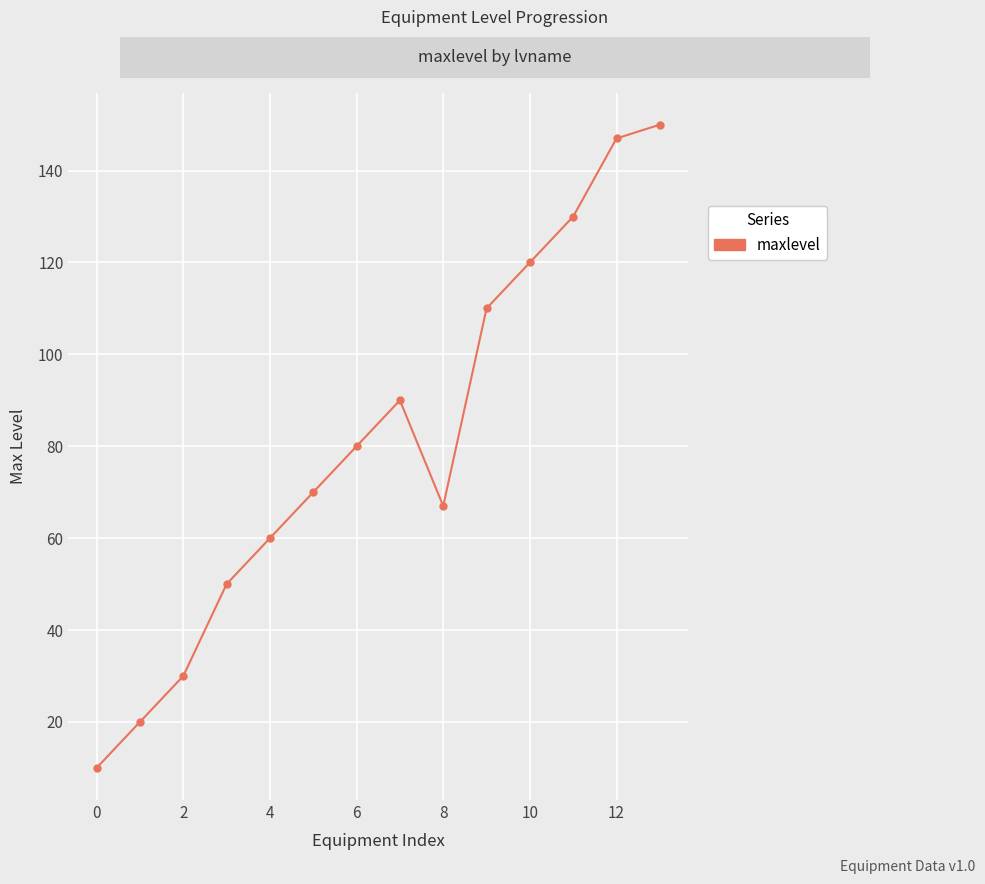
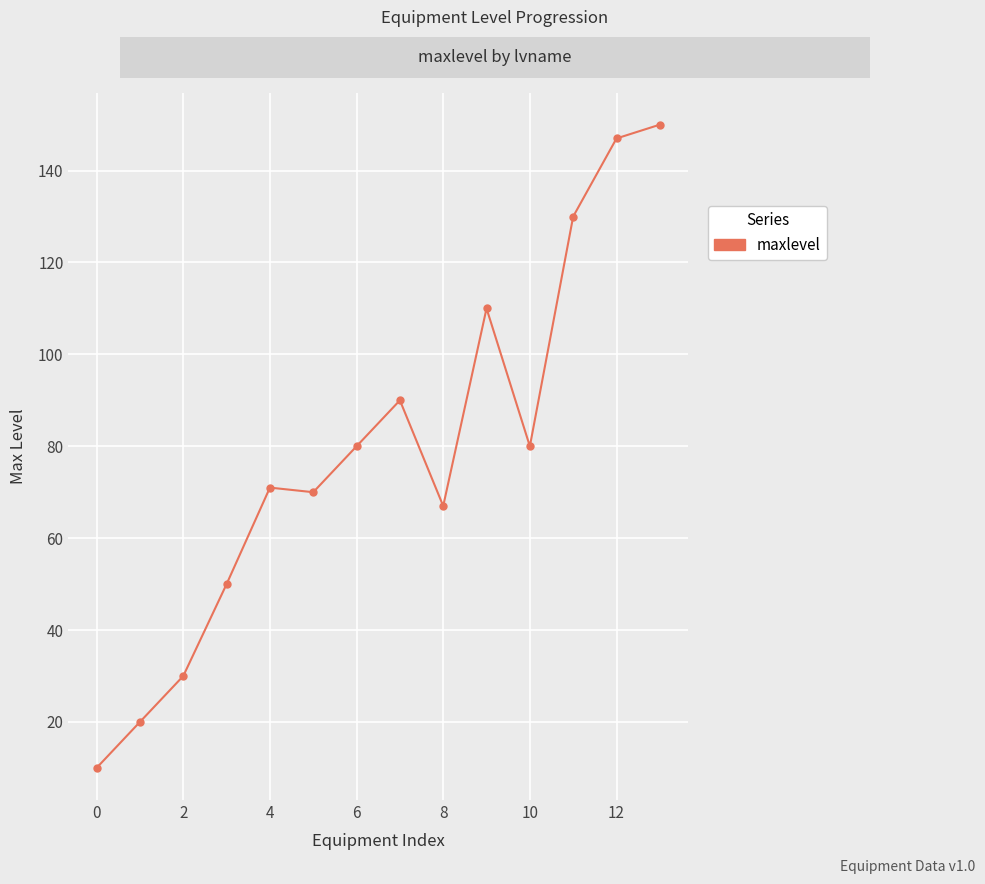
4: 60 -> 71
10: 120 -> 80
